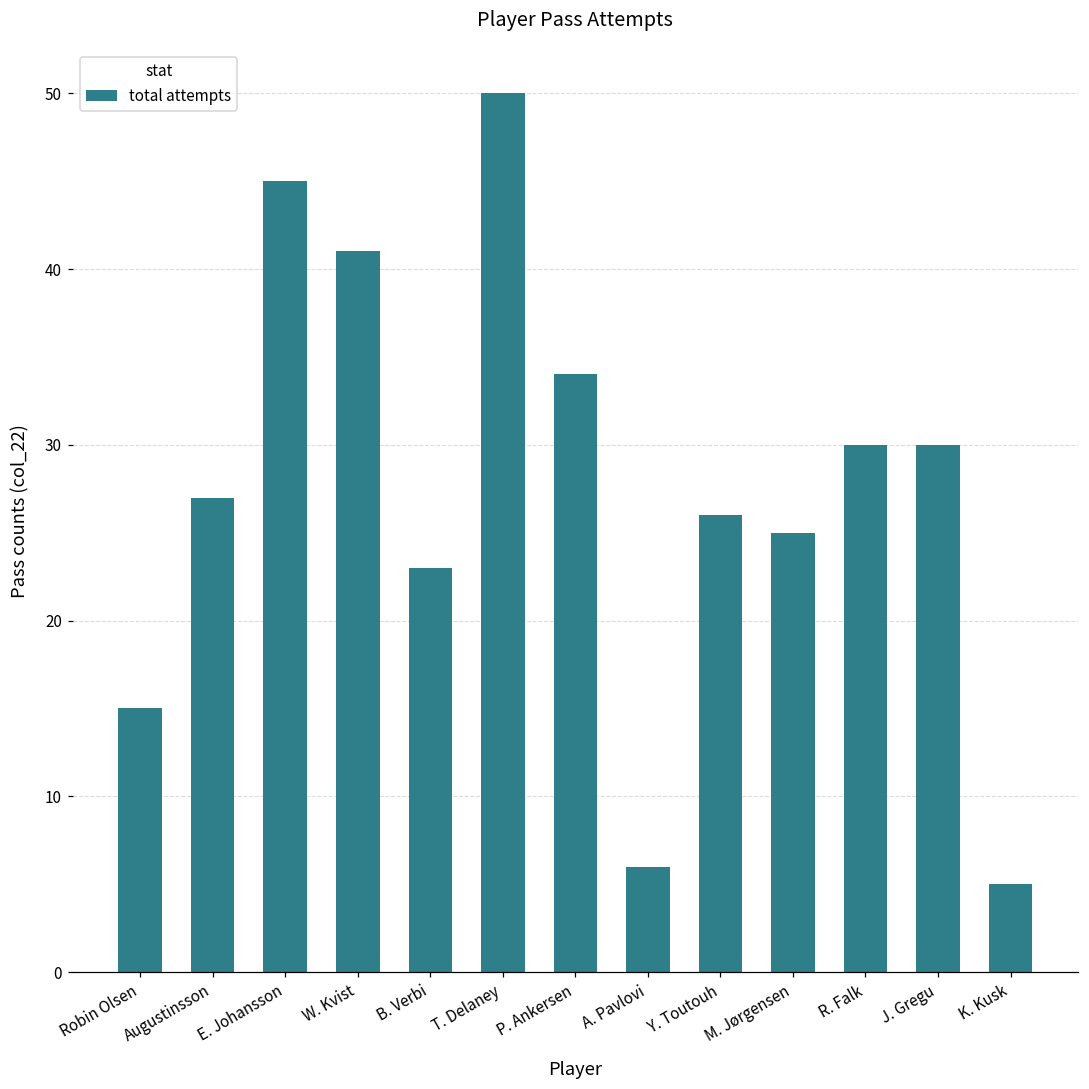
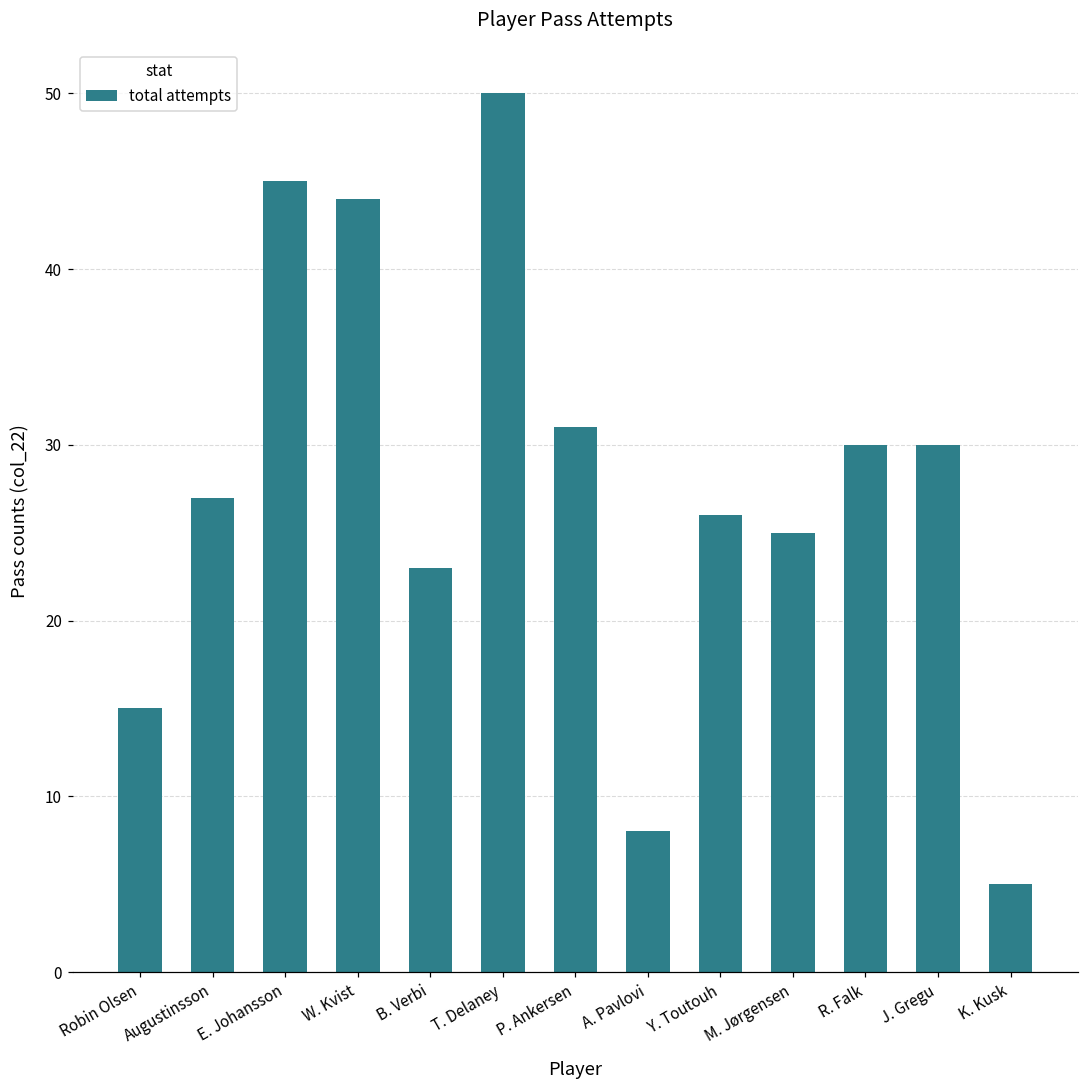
W. Kvist: 41 -> 44
P. Ankersen: 34 -> 31
A. Pavlovi: 6 -> 8
